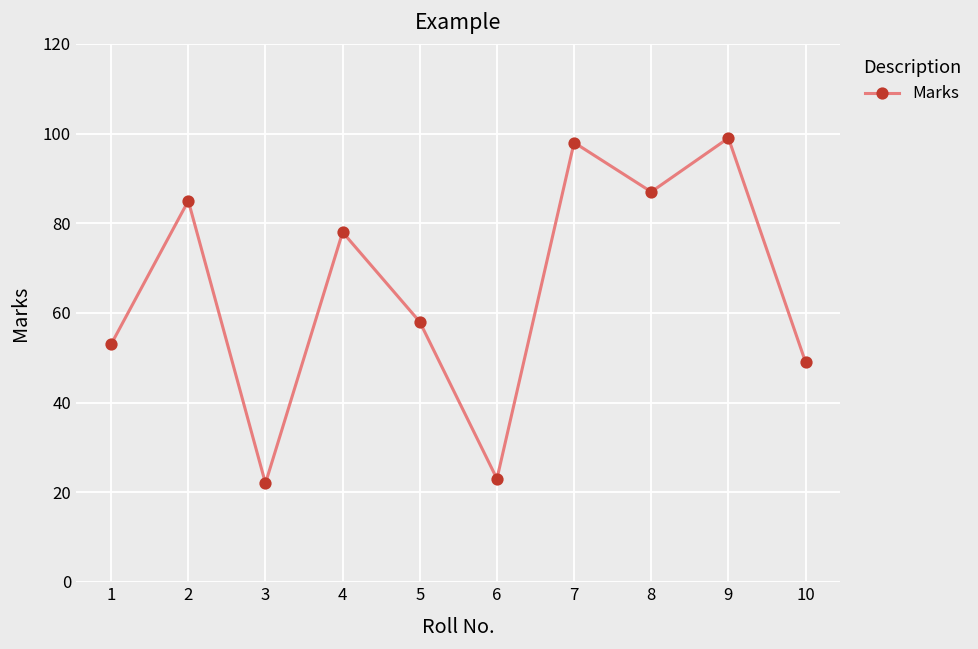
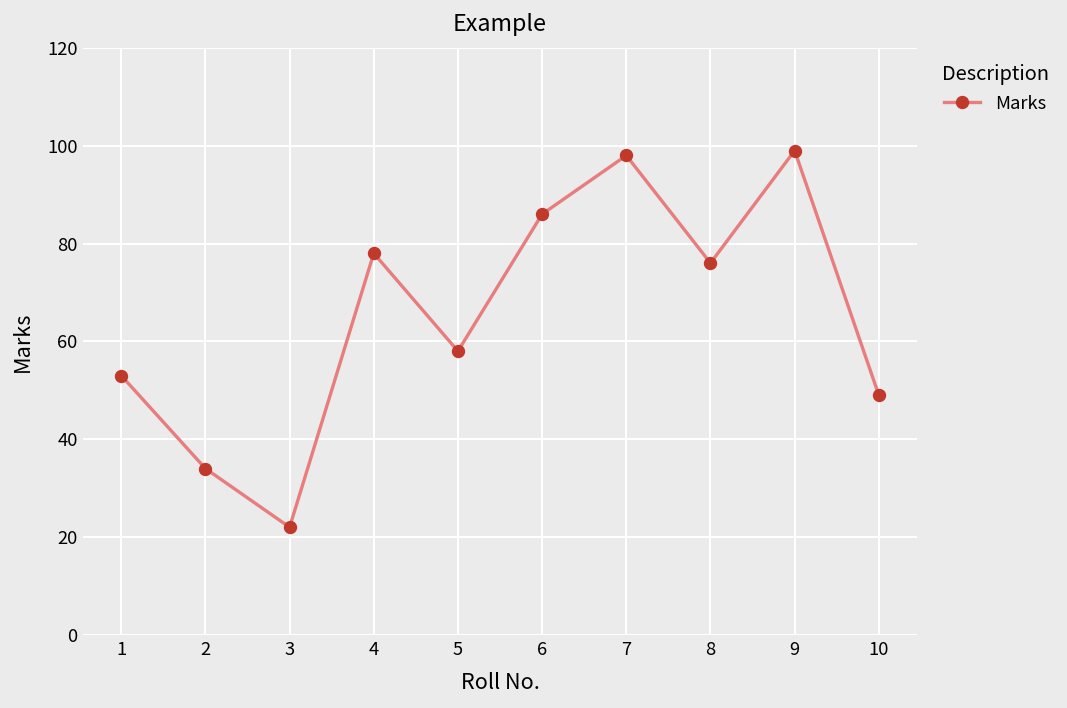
2: 85 -> 34
6: 23 -> 86
8: 87 -> 76
